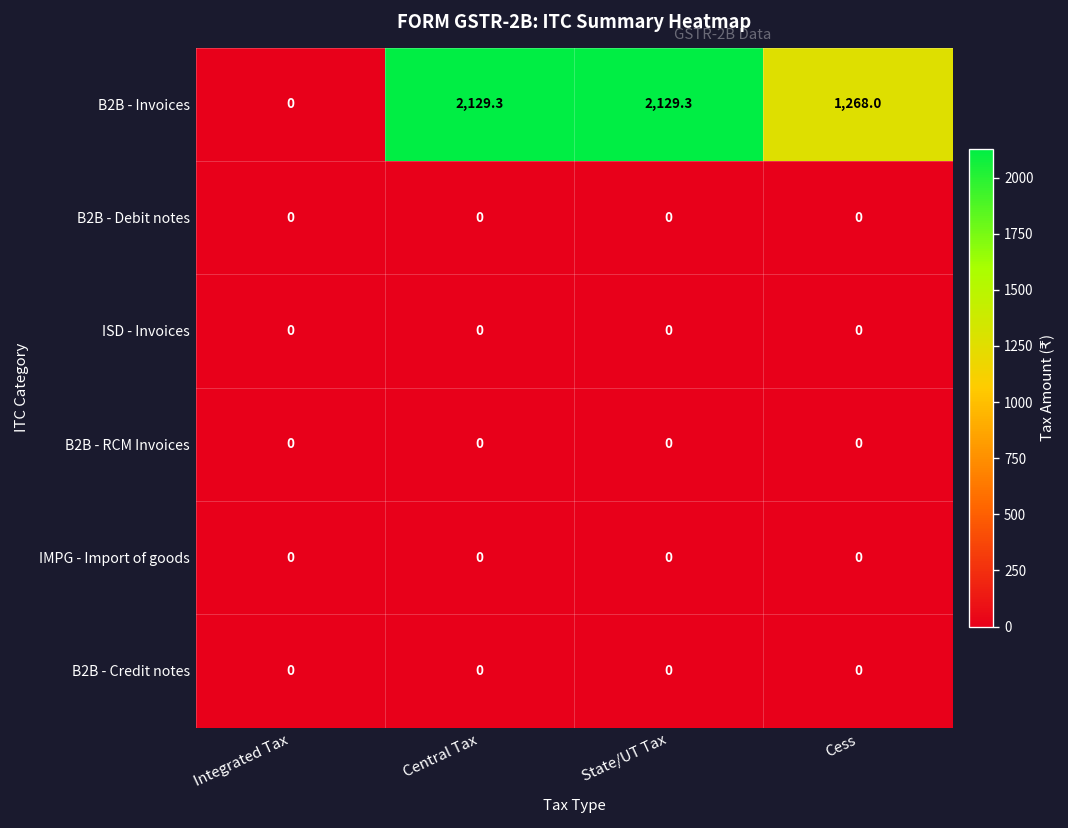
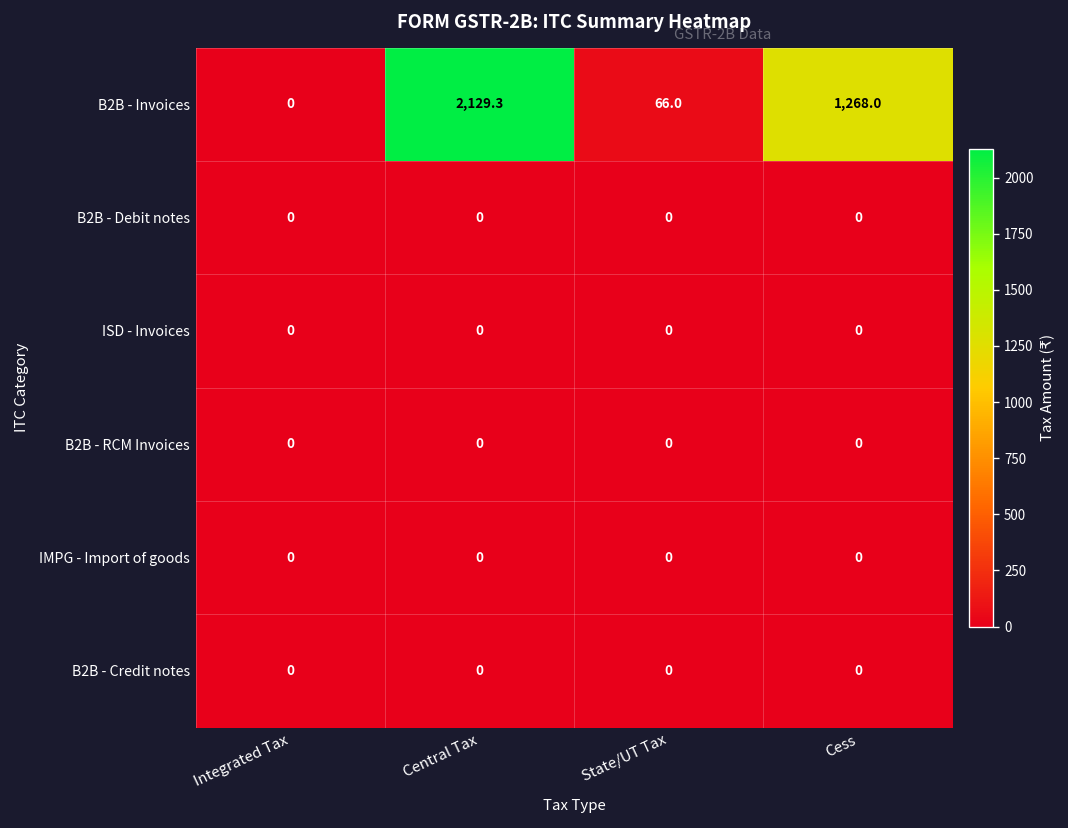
B2B - Invoices, State/UT Tax: 2,129.3 -> 66.0
